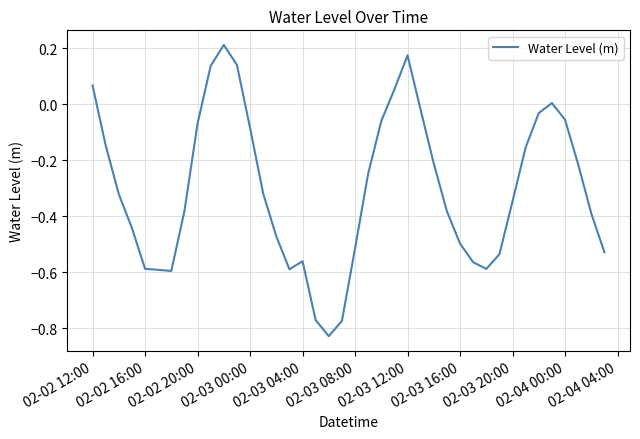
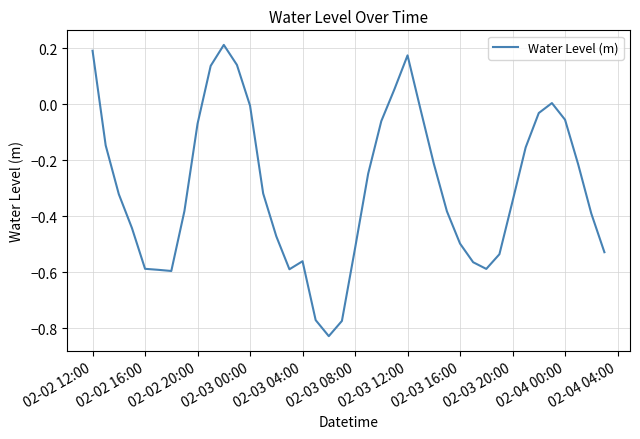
02-02 12:00: 0.07 -> 0.19
02-03 00:00: -0.08 -> 0.00
